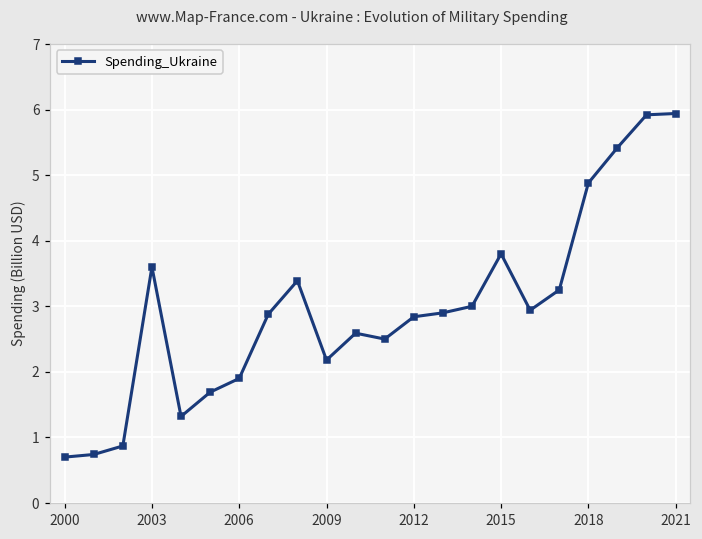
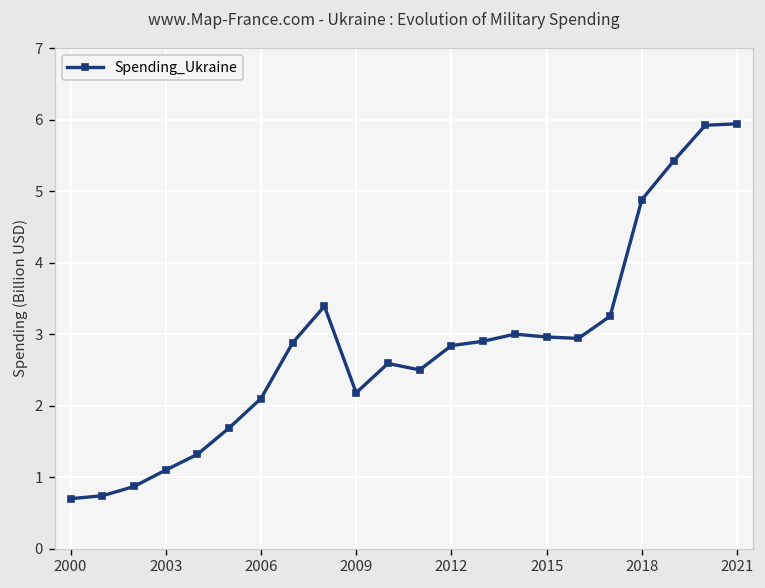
2003: 3.6 -> 1.1
2006: 1.9 -> 2.1
2015: 3.8 -> 3.0
